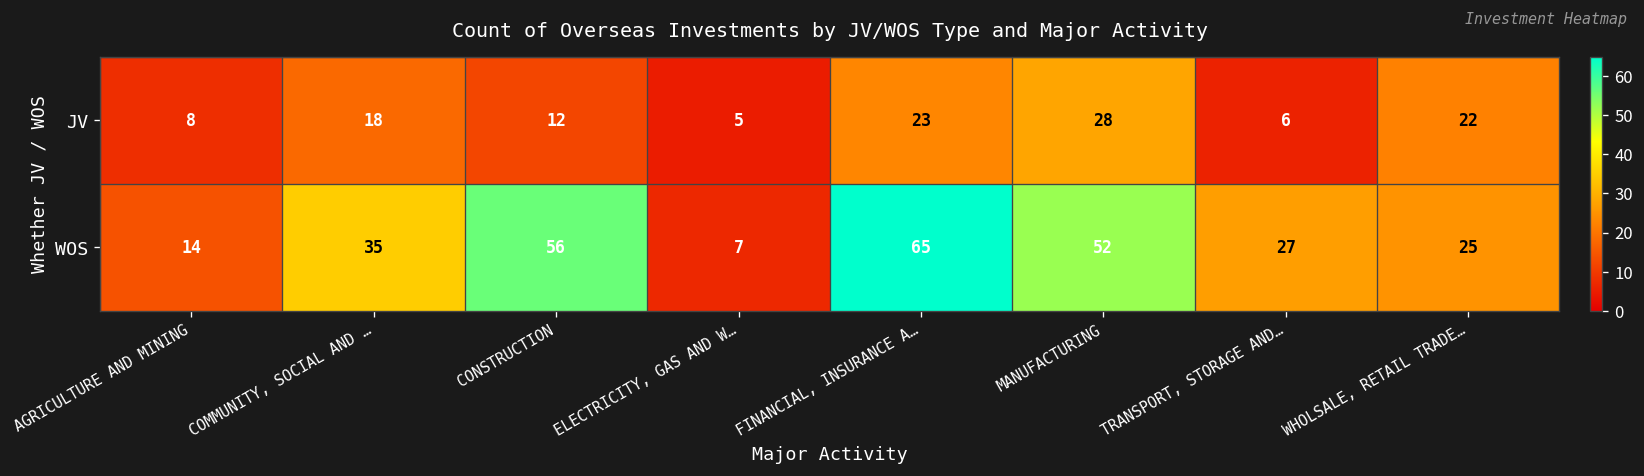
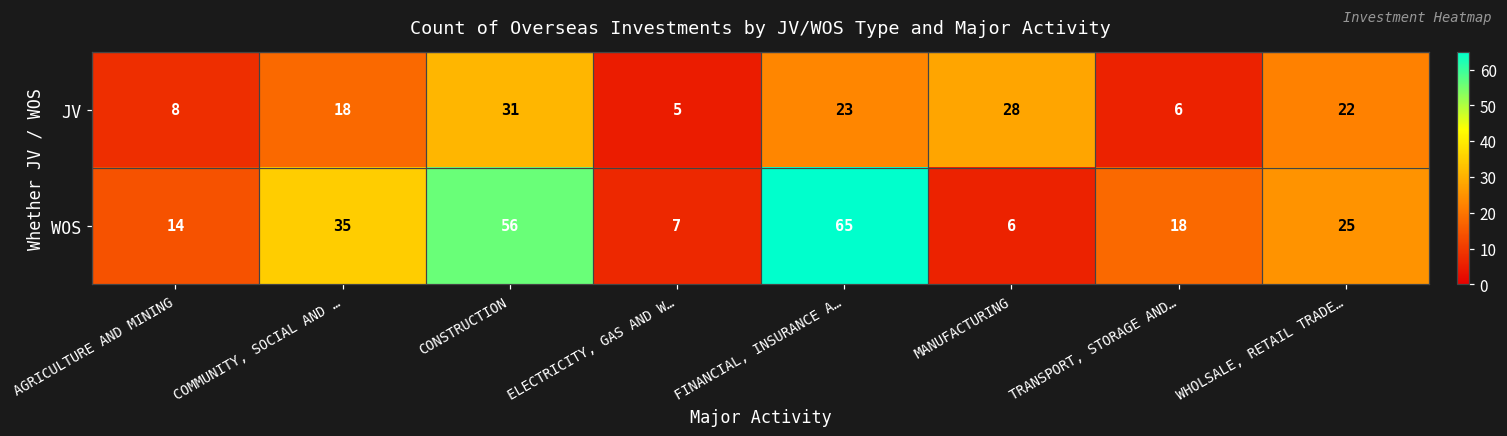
JV, CONSTRUCTION: 12 -> 31
WOS, MANUFACTURING: 52 -> 6
WOS, TRANSPORT, STORAGE AND…: 27 -> 18
